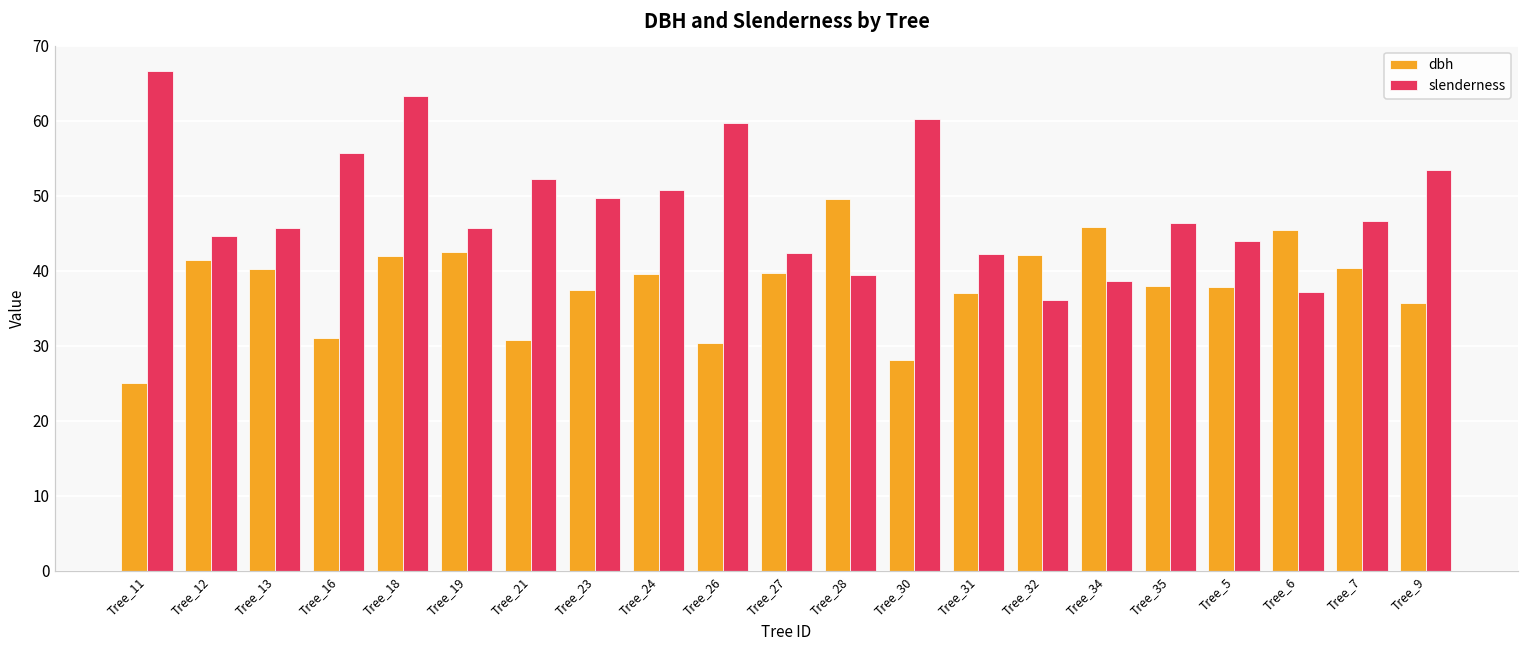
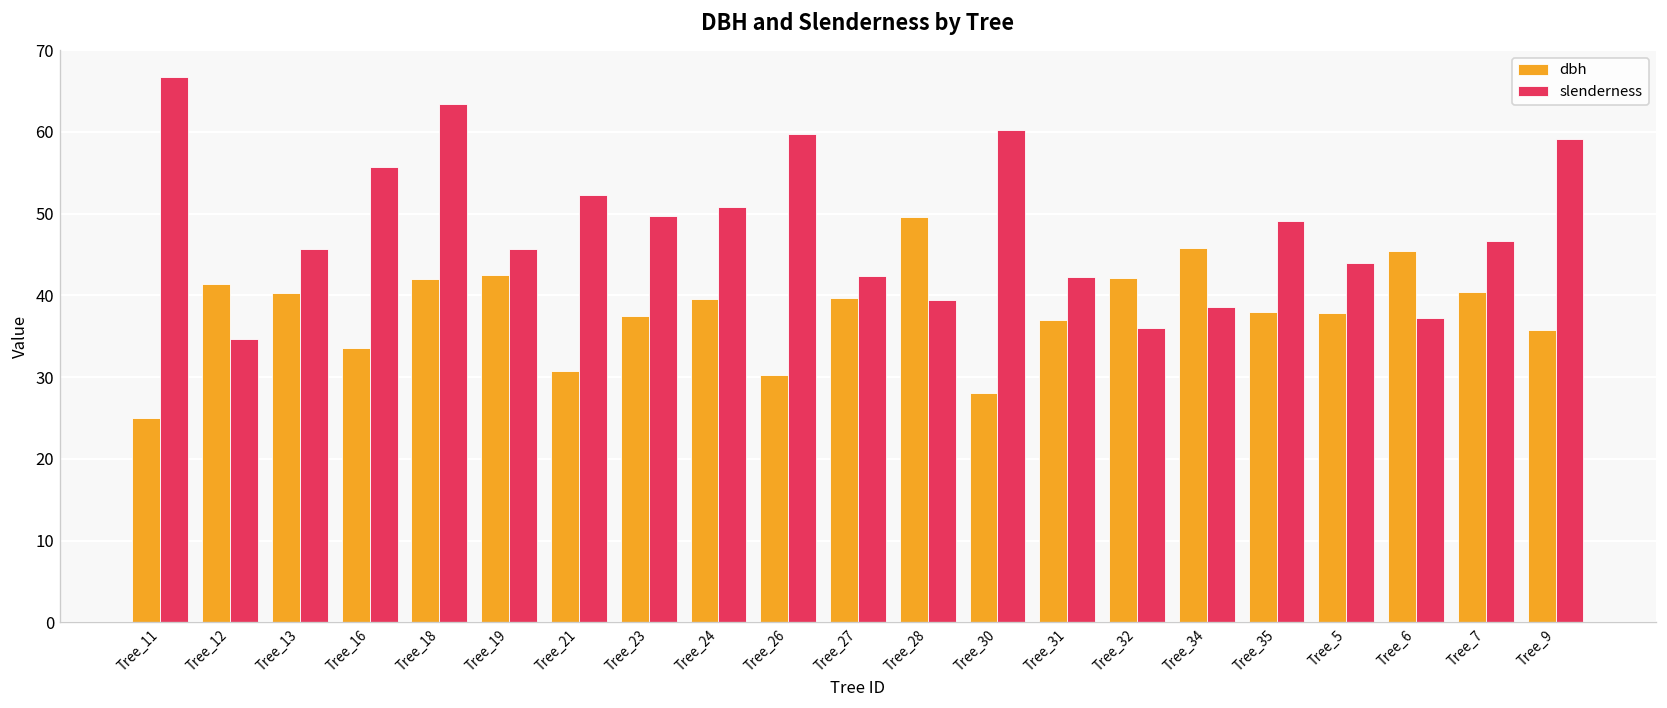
slenderness, Tree_12: 45 -> 35
dbh, Tree_16: 31 -> 34
slenderness, Tree_35: 46 -> 49
slenderness, Tree_9: 53 -> 59
